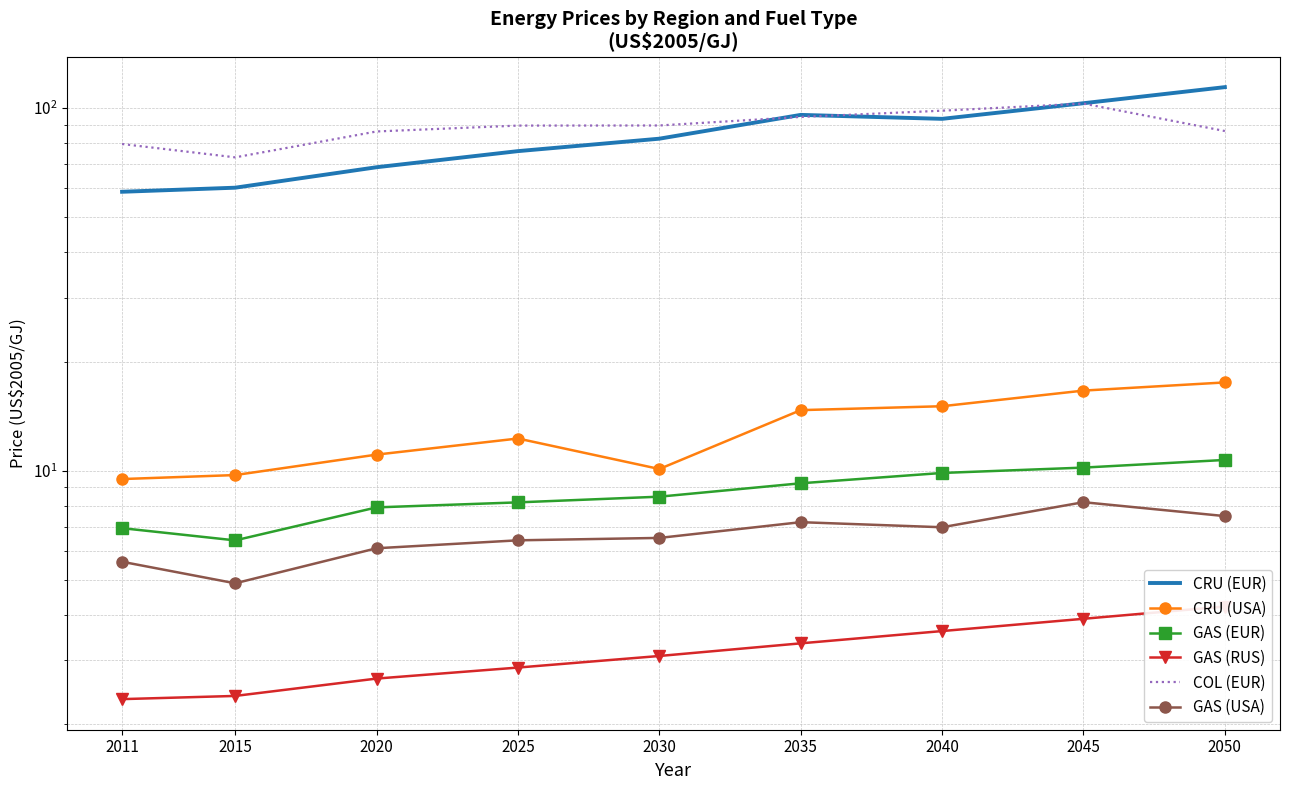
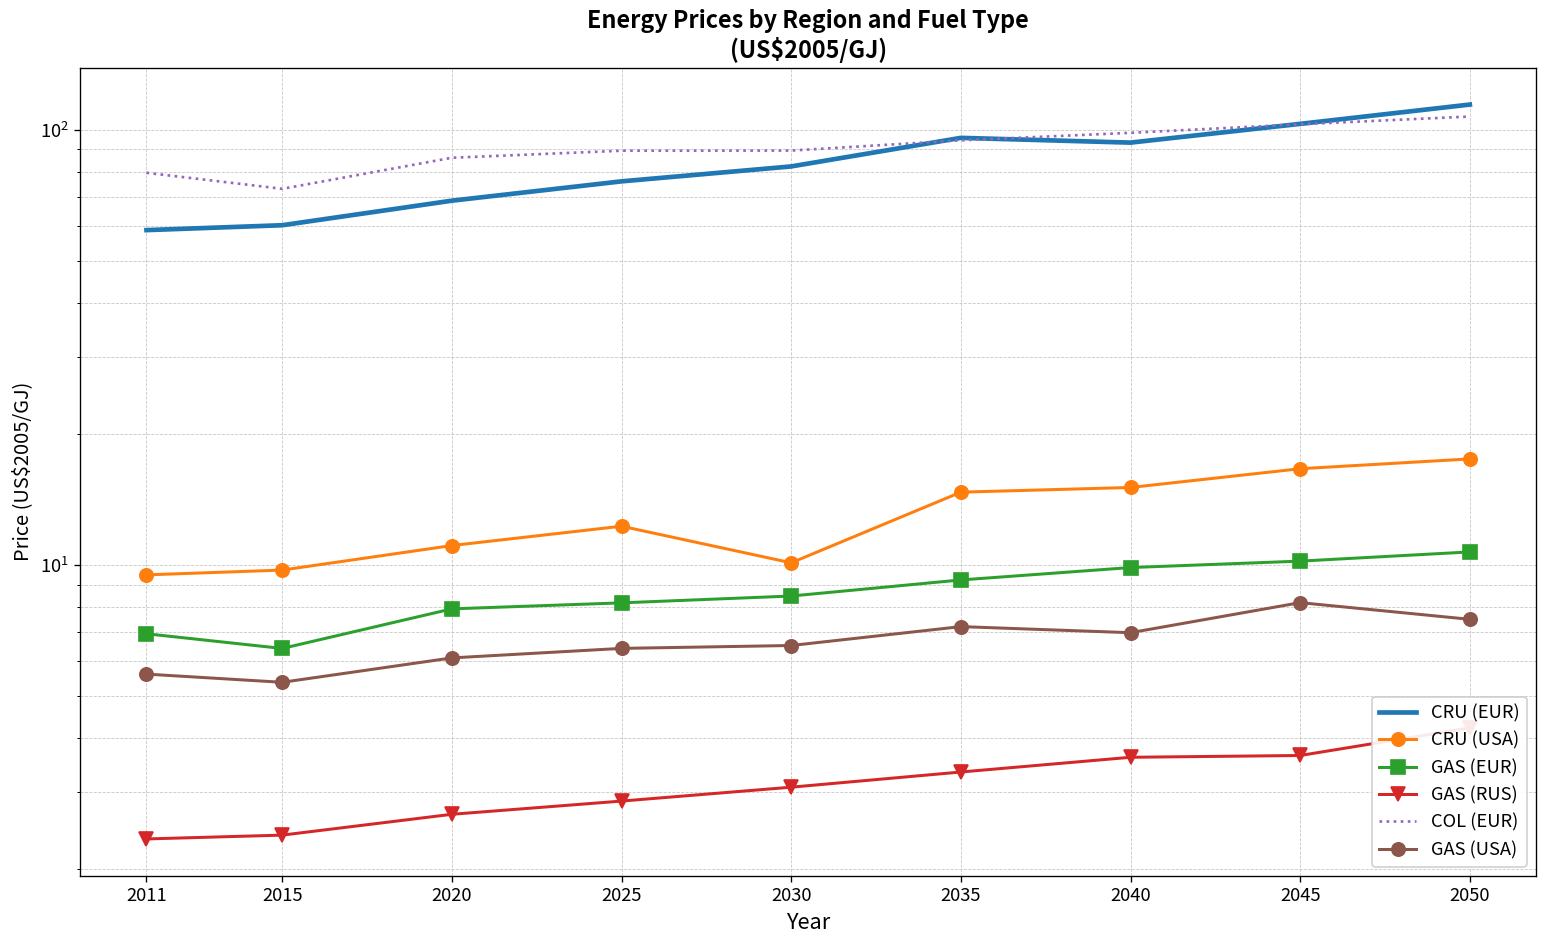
GAS (USA), 2015: 4.9 -> 5.4
GAS (RUS), 2045: 3.9 -> 3.6
COL (EUR), 2050: 86 -> 107
